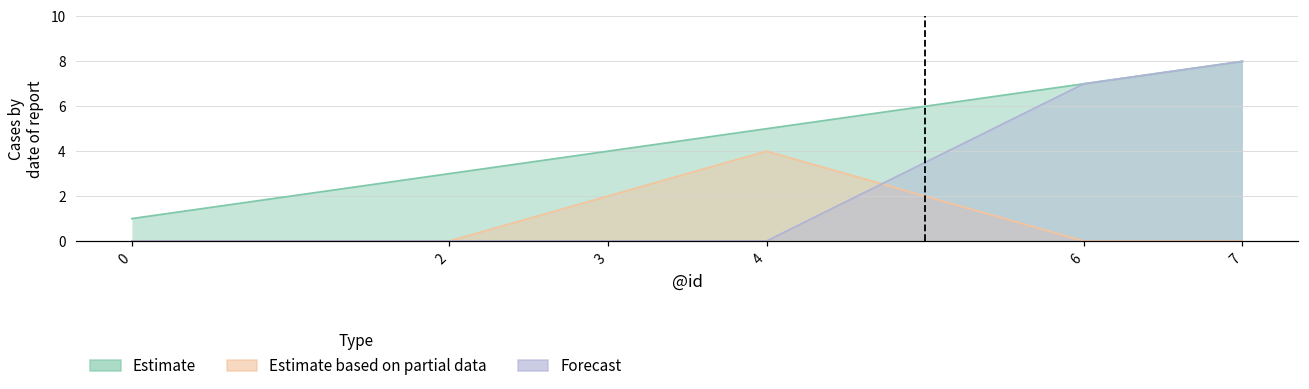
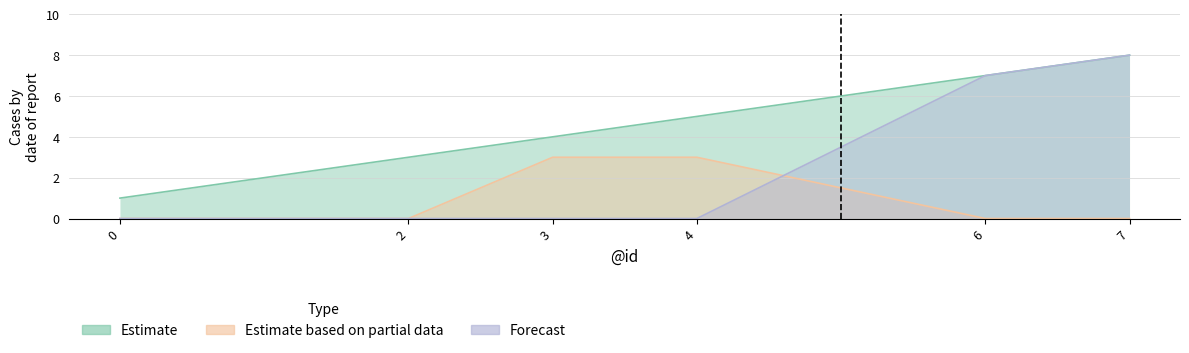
Estimate based on partial data, 3: 2 -> 3
Estimate based on partial data, 4: 4 -> 3
